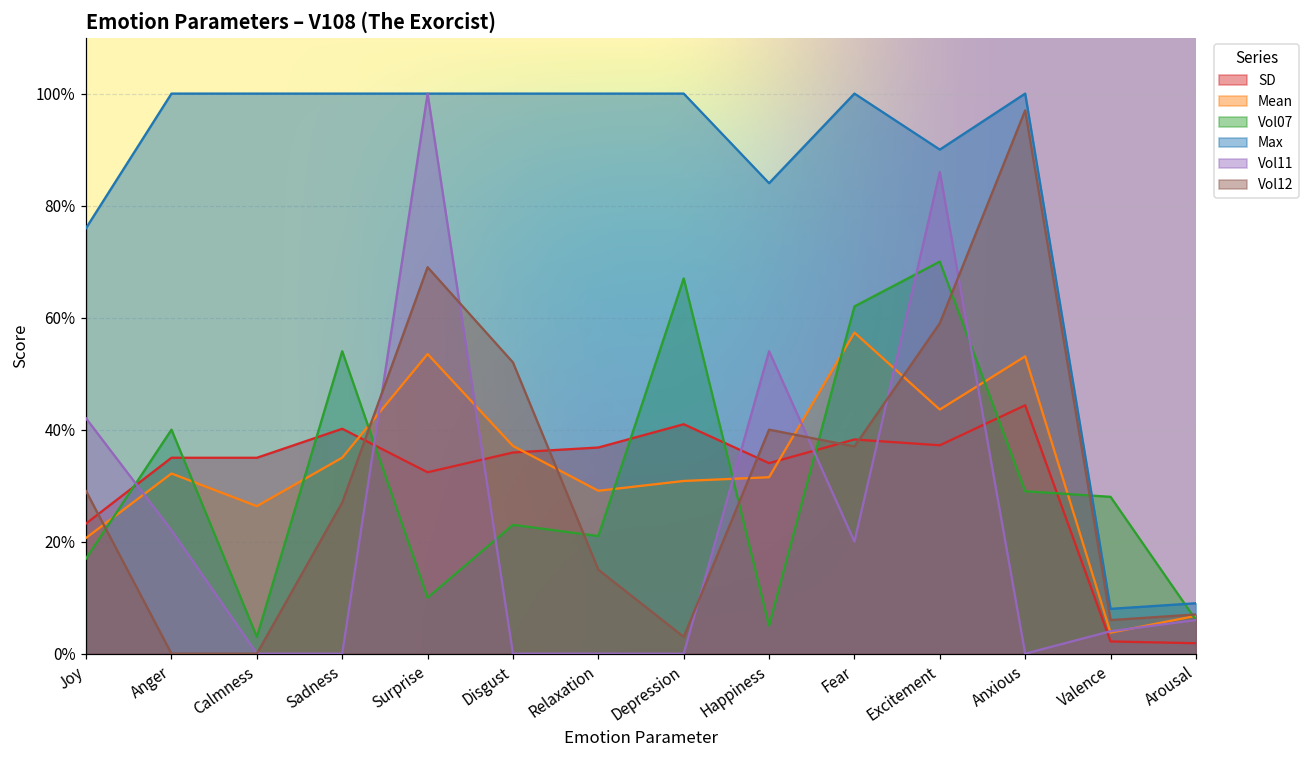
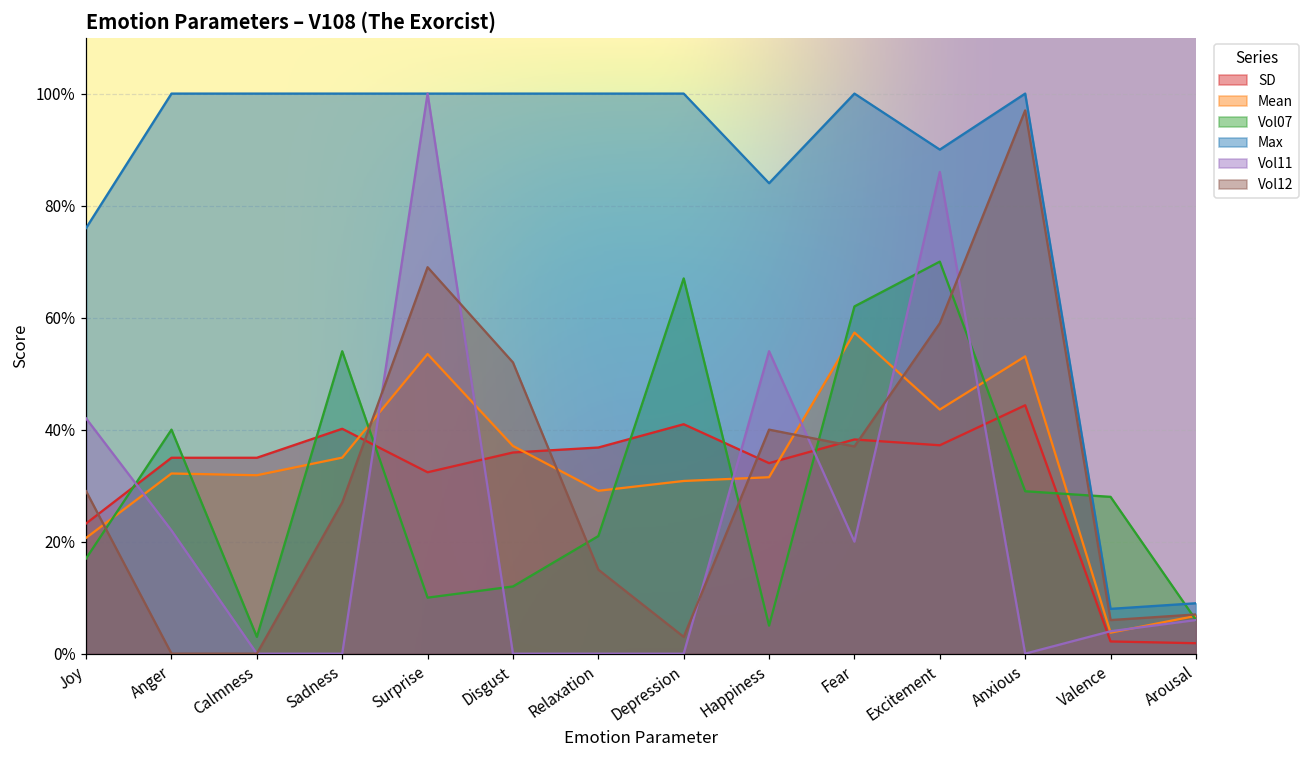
Mean, Calmness: 26% -> 32%
Vol07, Disgust: 23% -> 12%
